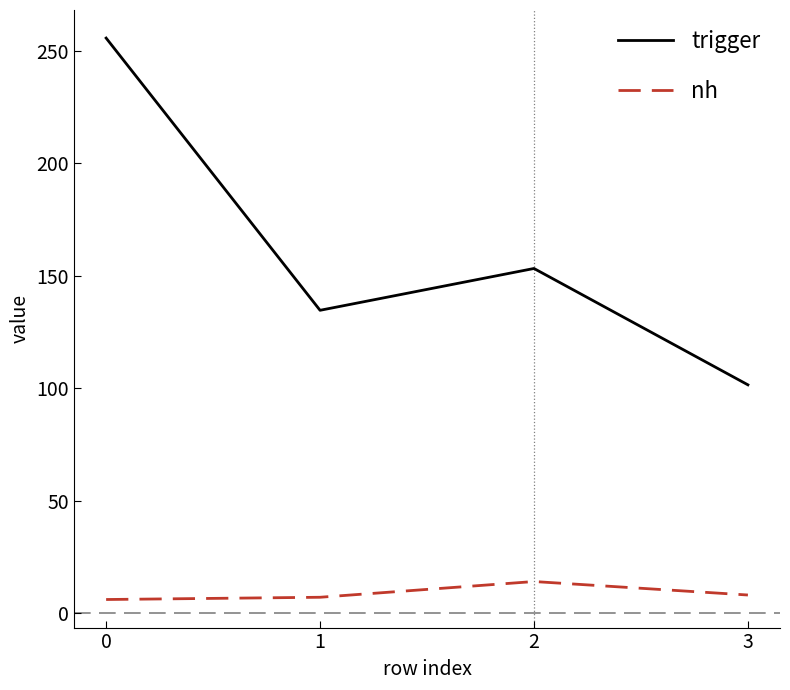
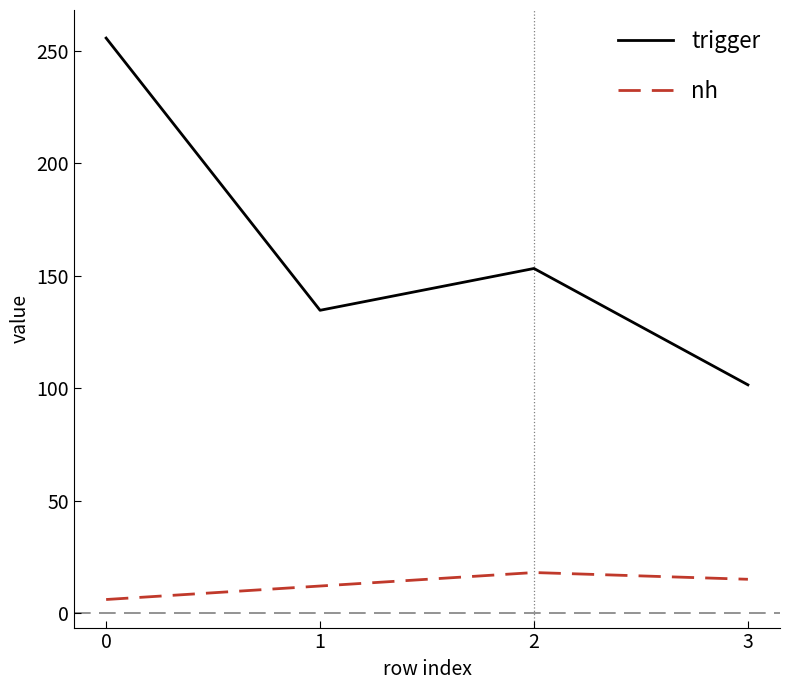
nh, 1: 7 -> 12
nh, 2: 14 -> 18
nh, 3: 8 -> 15
